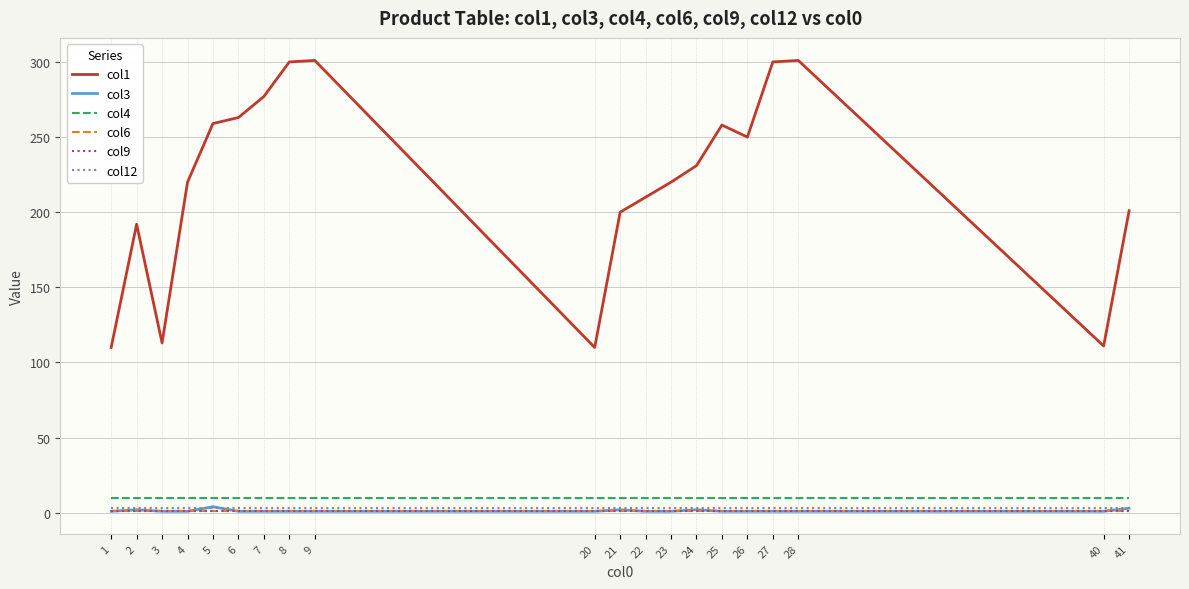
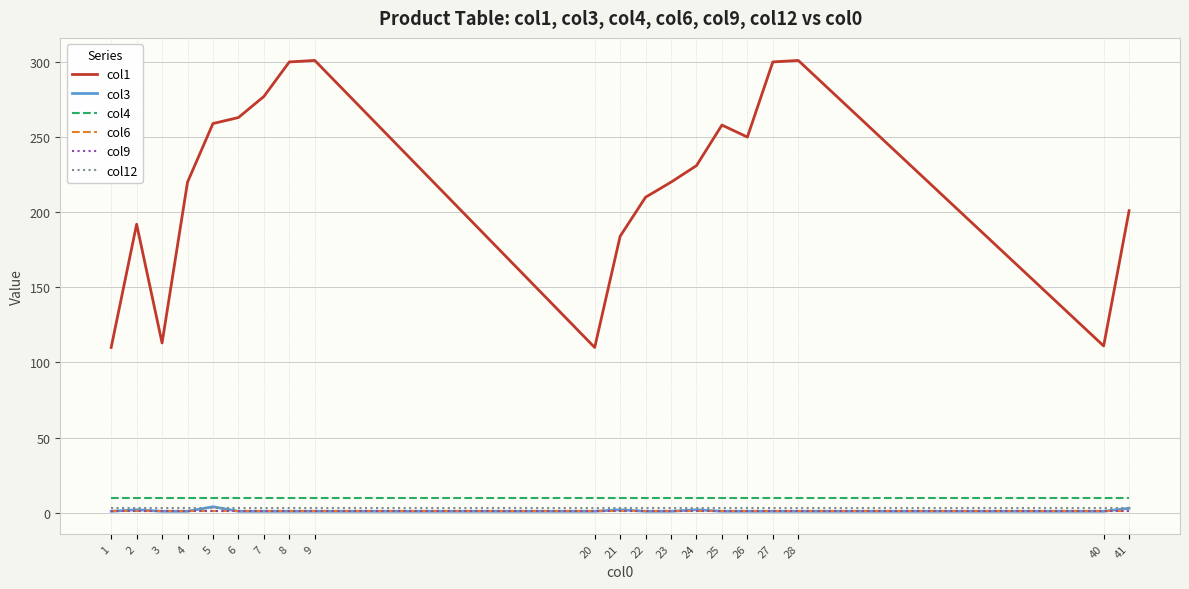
col1, 21: 200 -> 184
